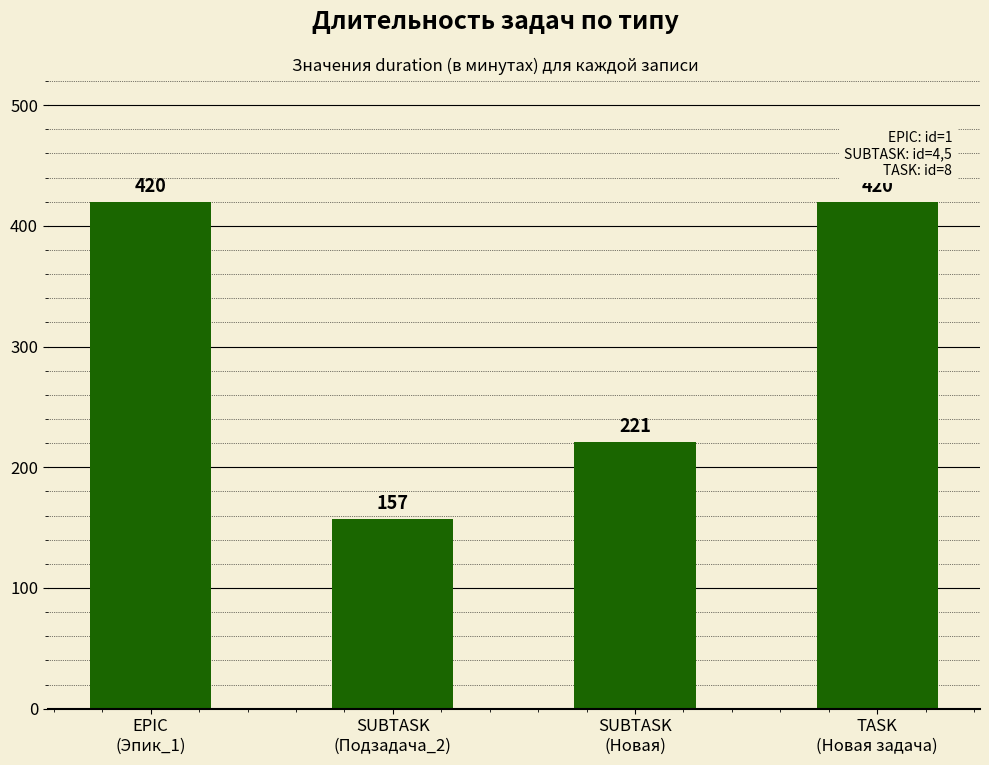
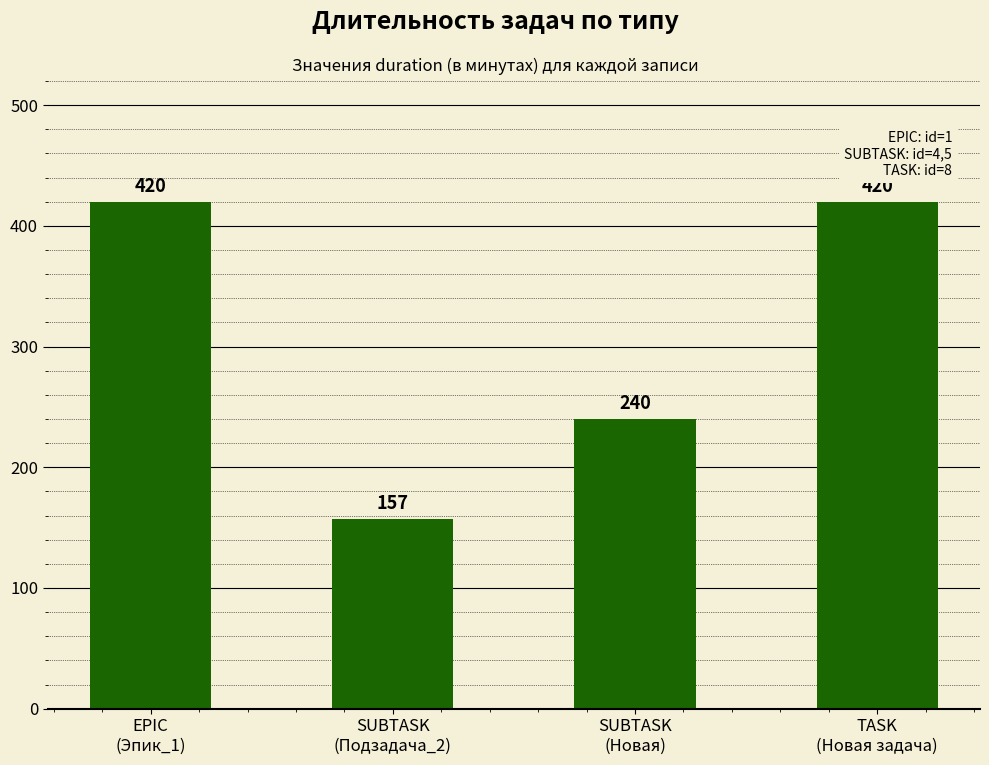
SUBTASK (Новая): 221 -> 240
